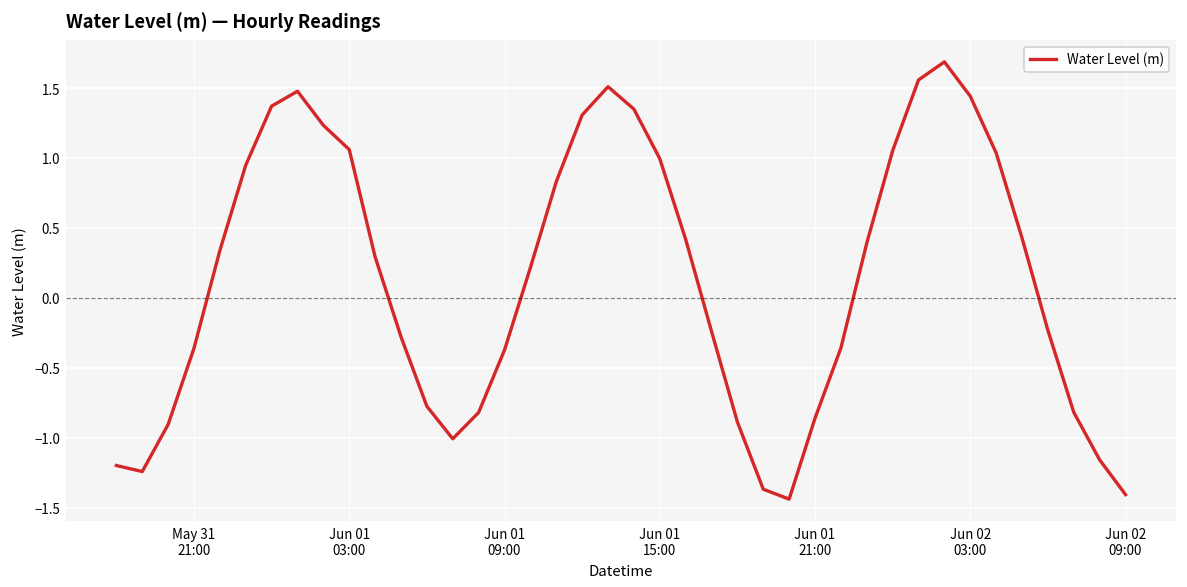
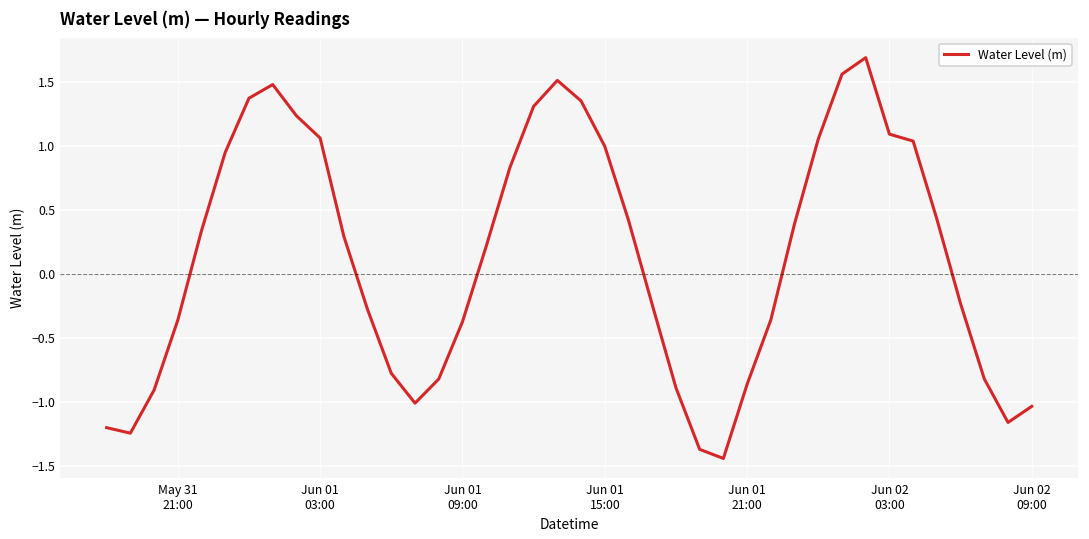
Jun 02 03:00: 1.44 -> 1.09
Jun 02 09:00: -1.41 -> -1.03
